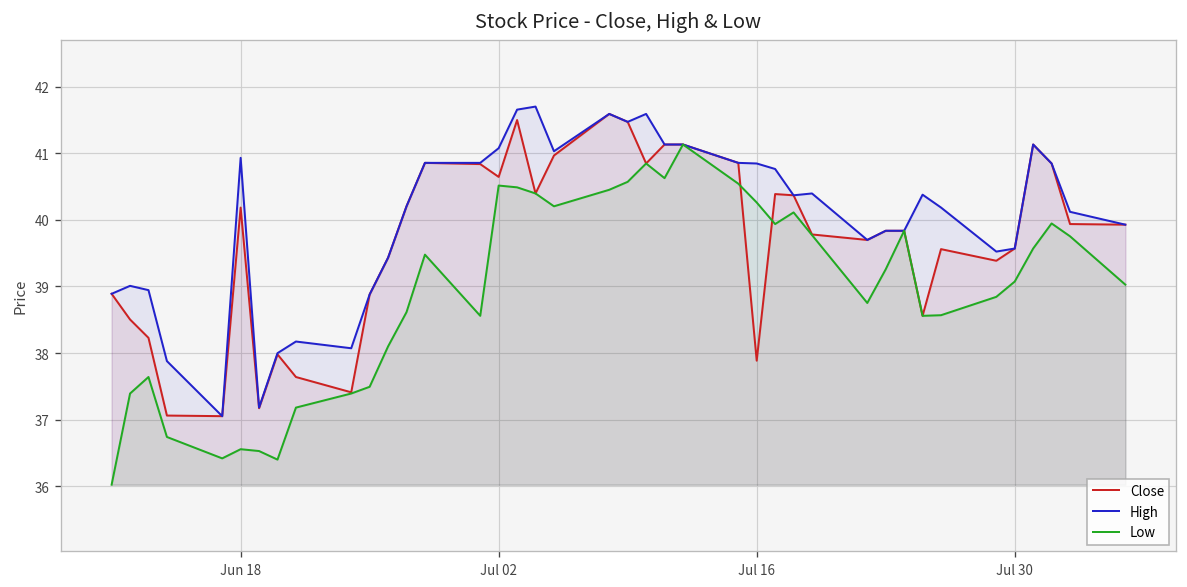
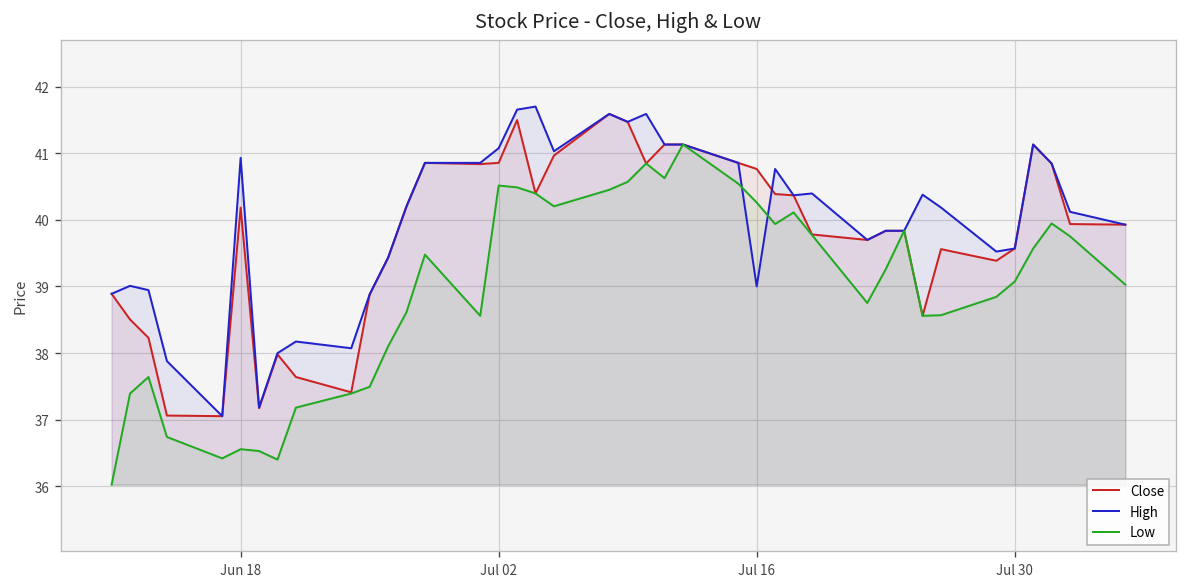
Close, Jul 02: 40.6 -> 40.9
Close, Jul 16: 37.9 -> 40.8
High, Jul 16: 40.8 -> 39.0
